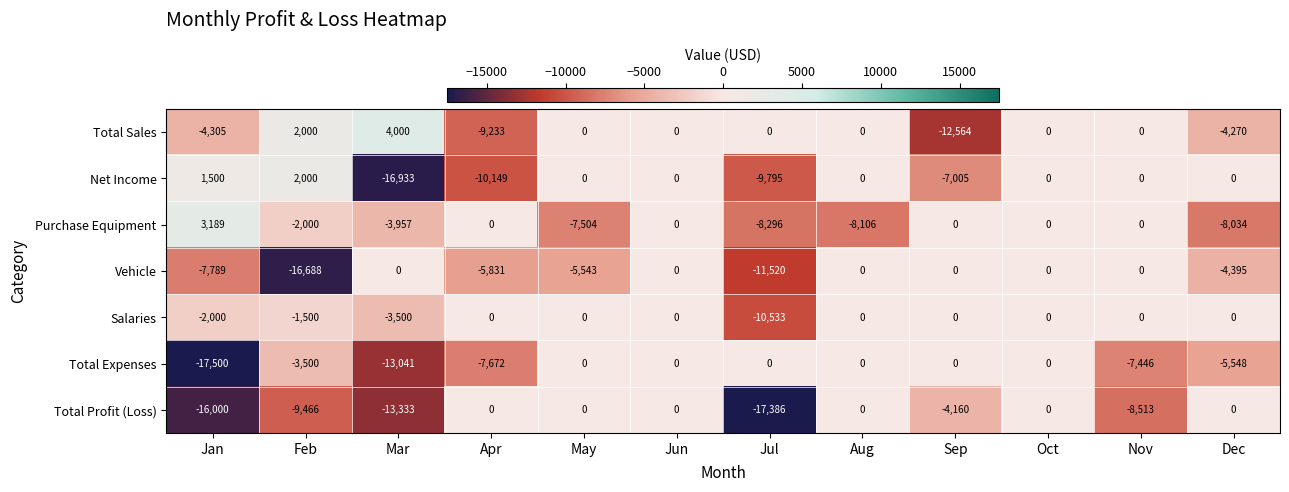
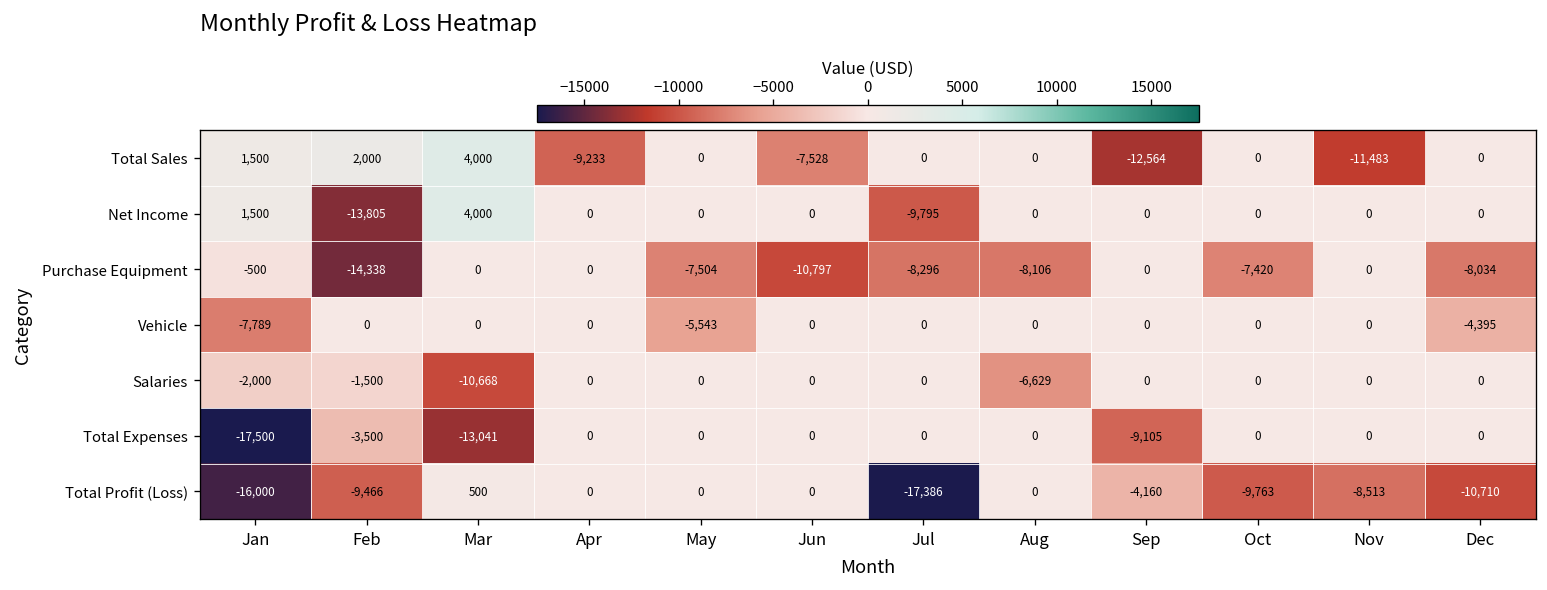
Total Sales, Jan: -4,305 -> 1,500
Total Sales, Jun: 0 -> -7,528
Total Sales, Nov: 0 -> -11,483
Total Sales, Dec: -4,270 -> 0
Net Income, Feb: 2,000 -> -13,805
Net Income, Mar: -16,933 -> 4,000
Net Income, Apr: -10,149 -> 0
Net Income, Sep: -7,005 -> 0
Purchase Equipment, Jan: 3,189 -> -500
Purchase Equipment, Feb: -2,000 -> -14,338
Purchase Equipment, Mar: -3,957 -> 0
Purchase Equipment, Jun: 0 -> -10,797
Purchase Equipment, Oct: 0 -> -7,420
Vehicle, Feb: -16,688 -> 0
Vehicle, Apr: -5,831 -> 0
Vehicle, Jul: -11,520 -> 0
Salaries, Mar: -3,500 -> -10,668
Salaries, Jul: -10,533 -> 0
Salaries, Aug: 0 -> -6,629
Total Expenses, Apr: -7,672 -> 0
Total Expenses, Sep: 0 -> -9,105
Total Expenses, Nov: -7,446 -> 0
Total Expenses, Dec: -5,548 -> 0
Total Profit (Loss), Mar: -13,333 -> 500
Total Profit (Loss), Oct: 0 -> -9,763
Total Profit (Loss), Dec: 0 -> -10,710
